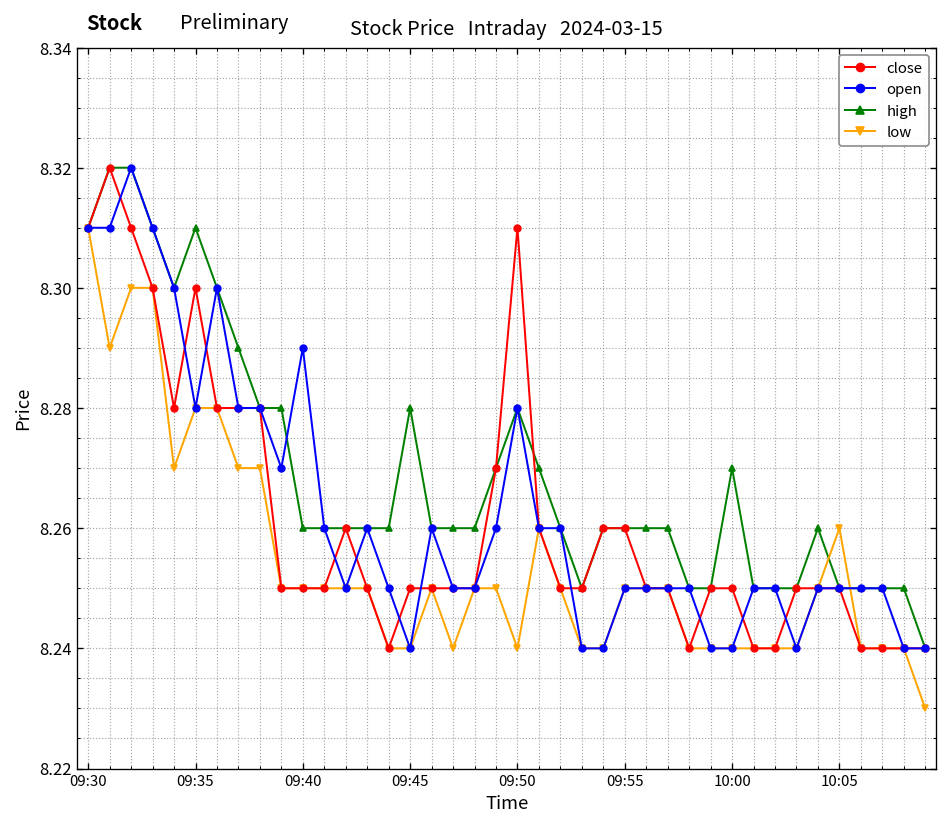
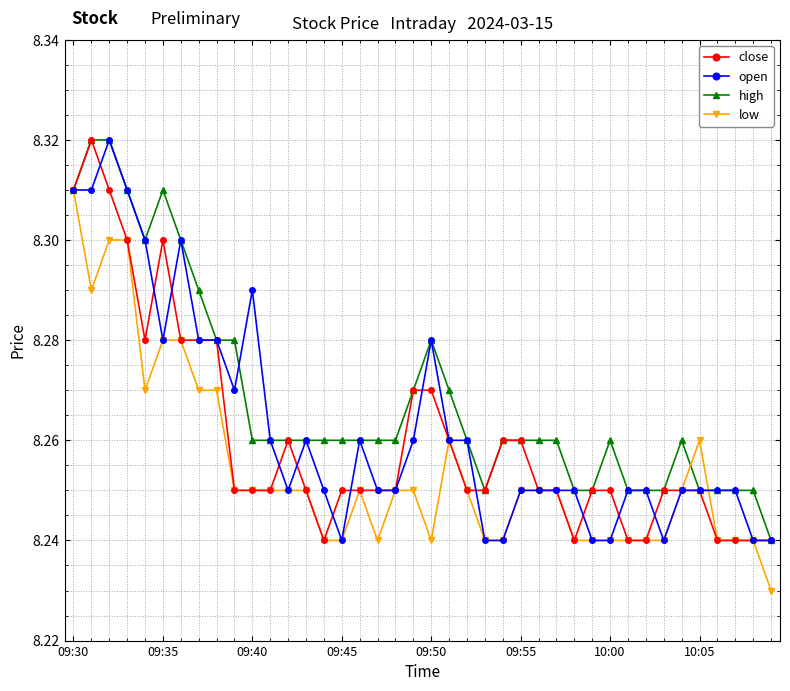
high, 09:45: 8.28 -> 8.26
close, 09:50: 8.31 -> 8.27
high, 10:00: 8.27 -> 8.26
